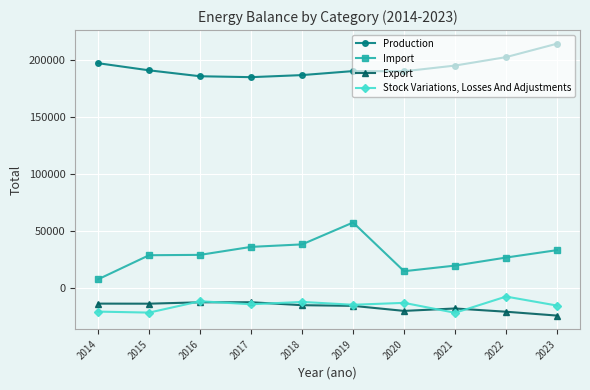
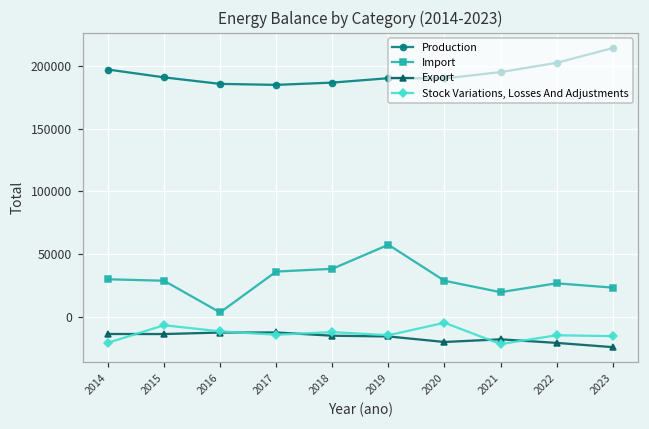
Import, 2014: 8000 -> 30000
Stock Variations, Losses And Adjustments, 2015: -21000 -> -6000
Import, 2016: 29000 -> 4000
Import, 2020: 15000 -> 29000
Stock Variations, Losses And Adjustments, 2020: -13000 -> -4000
Stock Variations, Losses And Adjustments, 2022: -7000 -> -14000
Import, 2023: 33000 -> 23000
